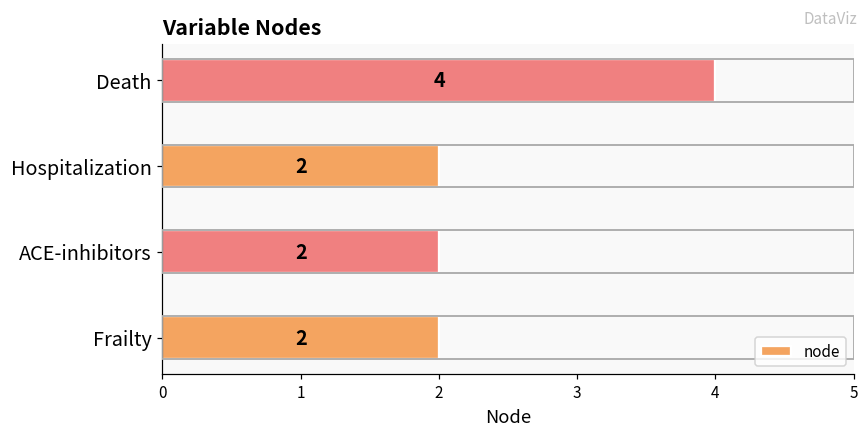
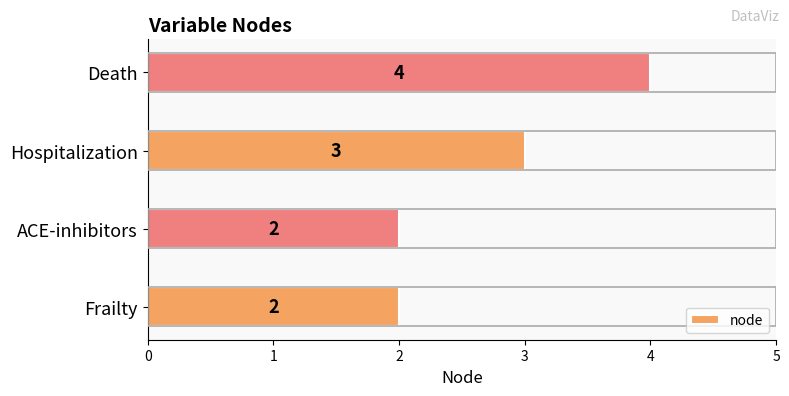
Hospitalization: 2 -> 3
